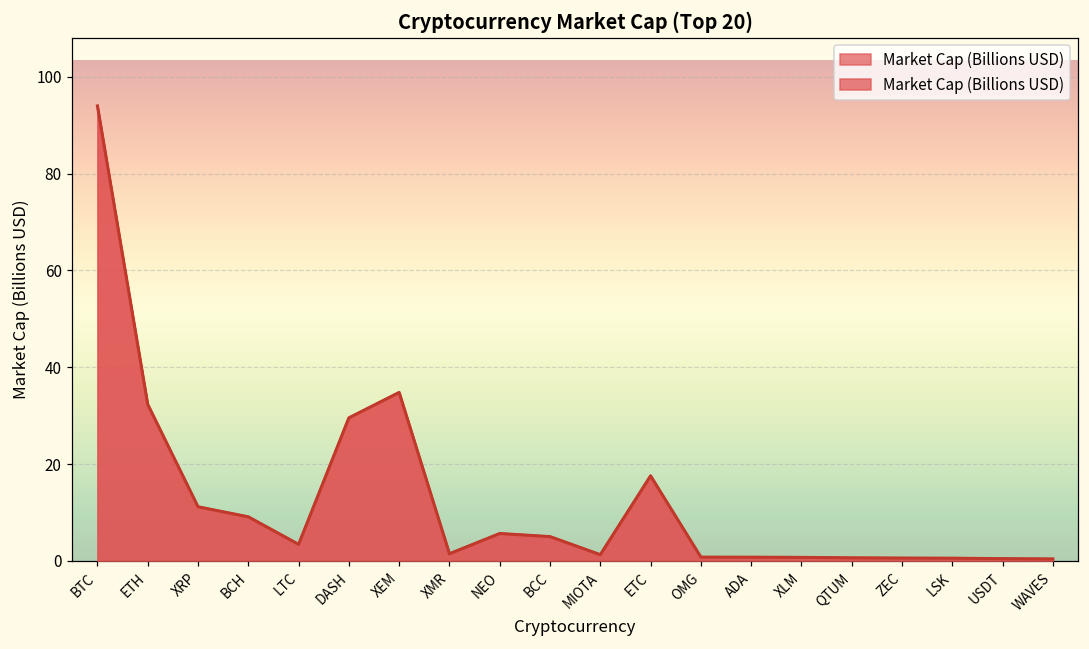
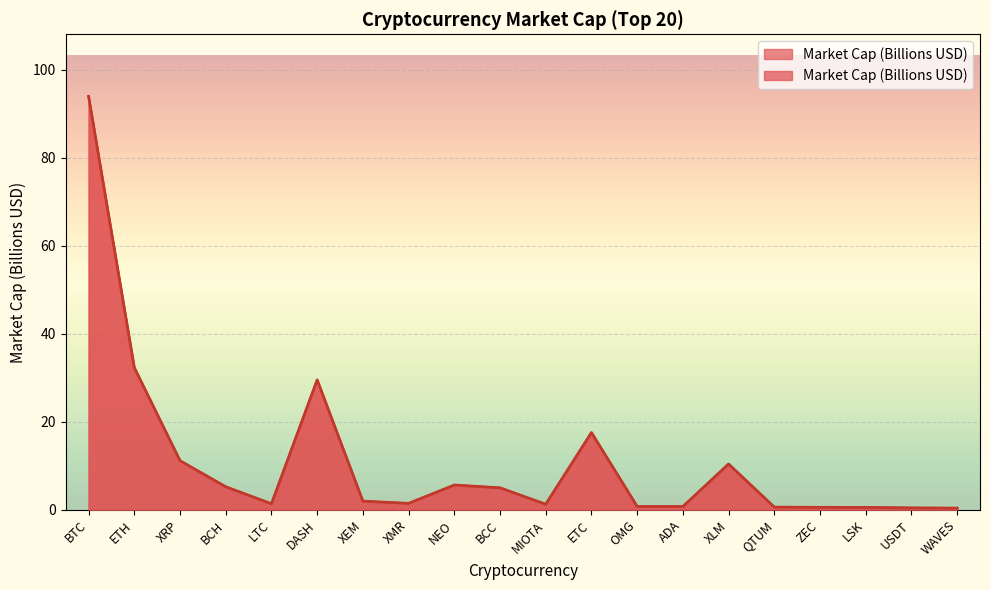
BCH: 9 -> 5
LTC: 3 -> 1
XEM: 35 -> 2
XLM: 1 -> 10
